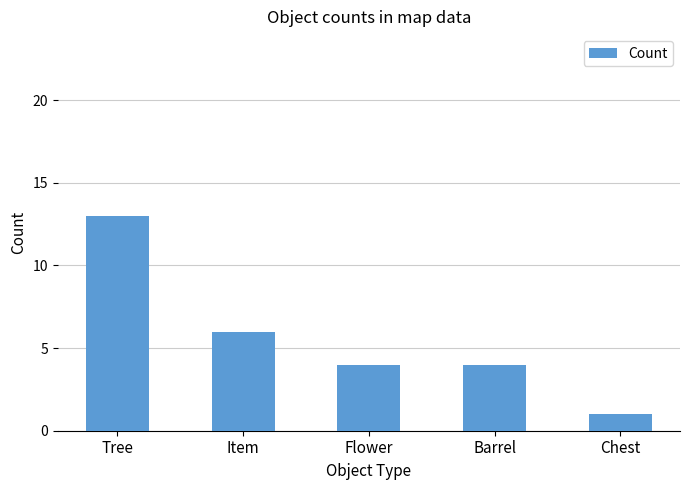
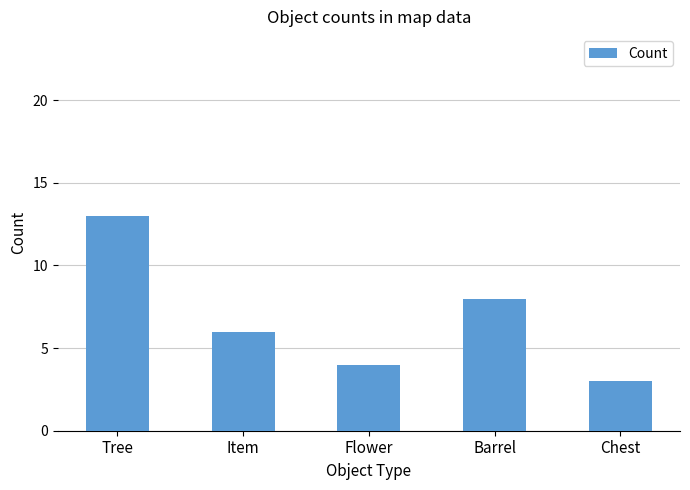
Barrel: 4 -> 8
Chest: 1 -> 3
